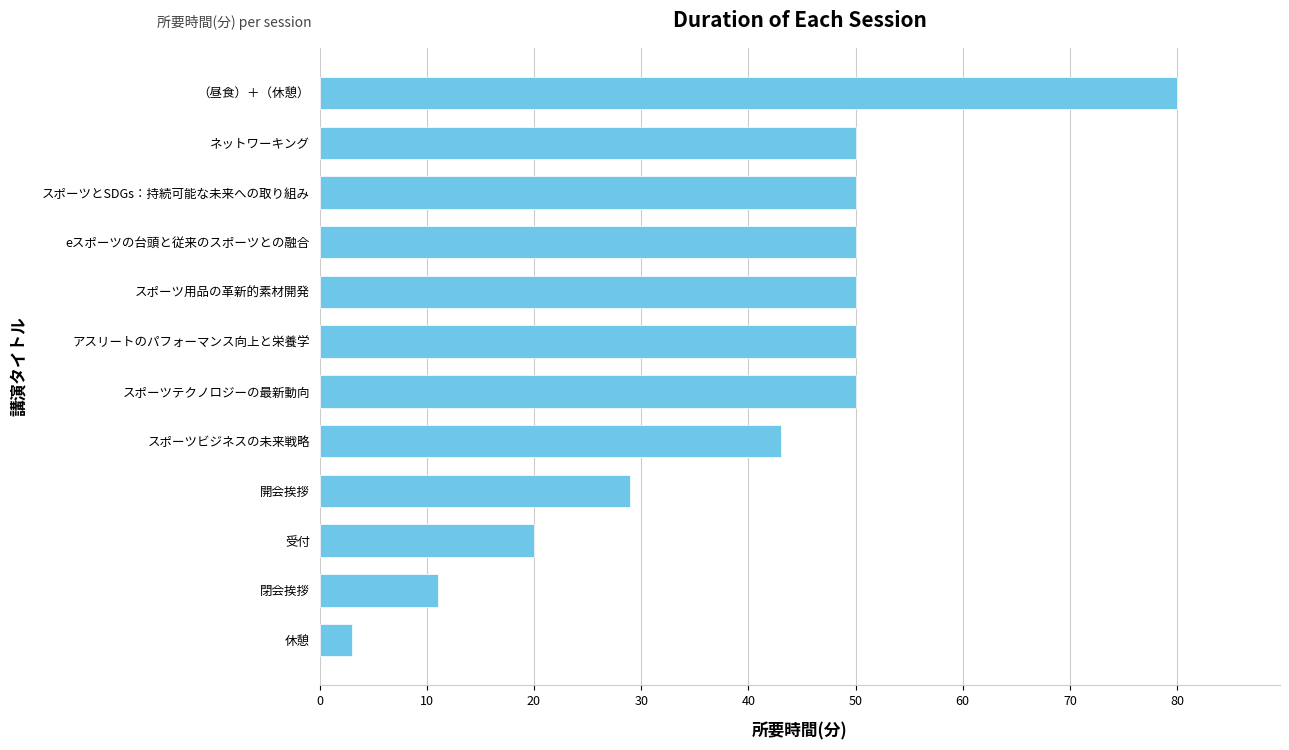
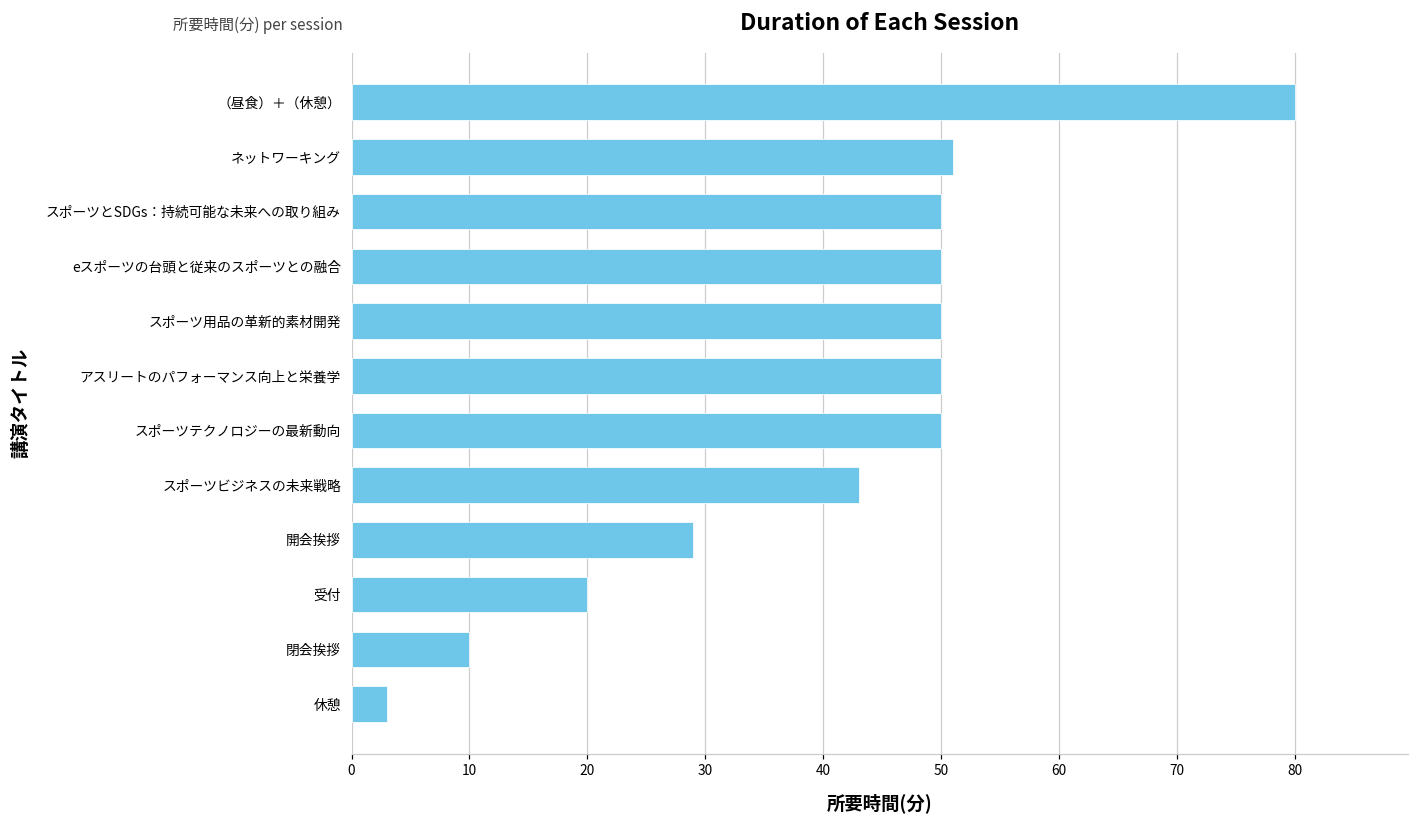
ネットワーキング: 50 -> 51
閉会挨拶: 11 -> 10
